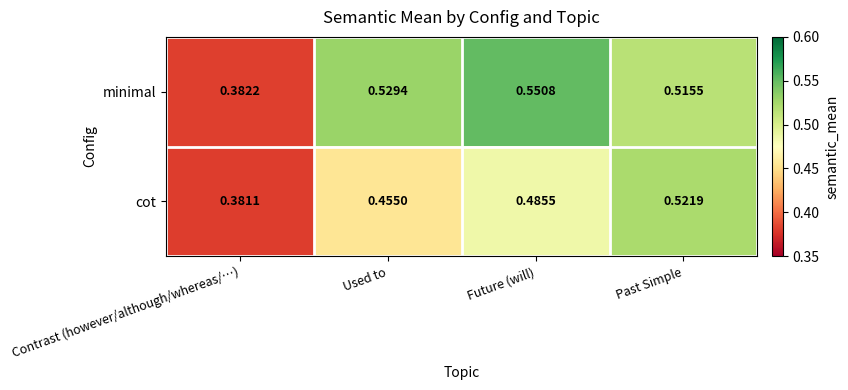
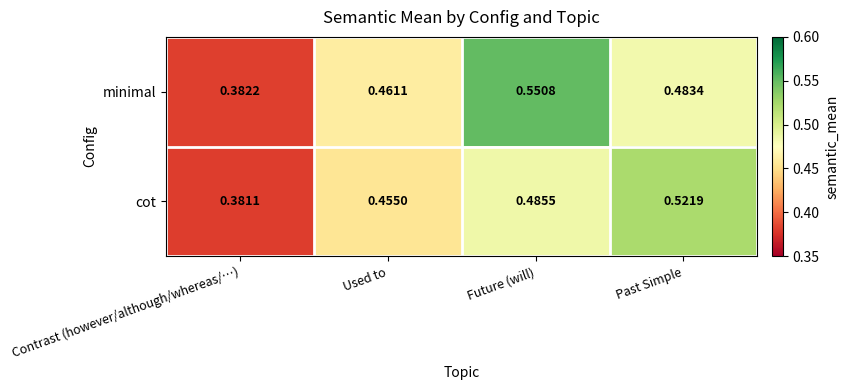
minimal, Used to: 0.5294 -> 0.4611
minimal, Past Simple: 0.5155 -> 0.4834
